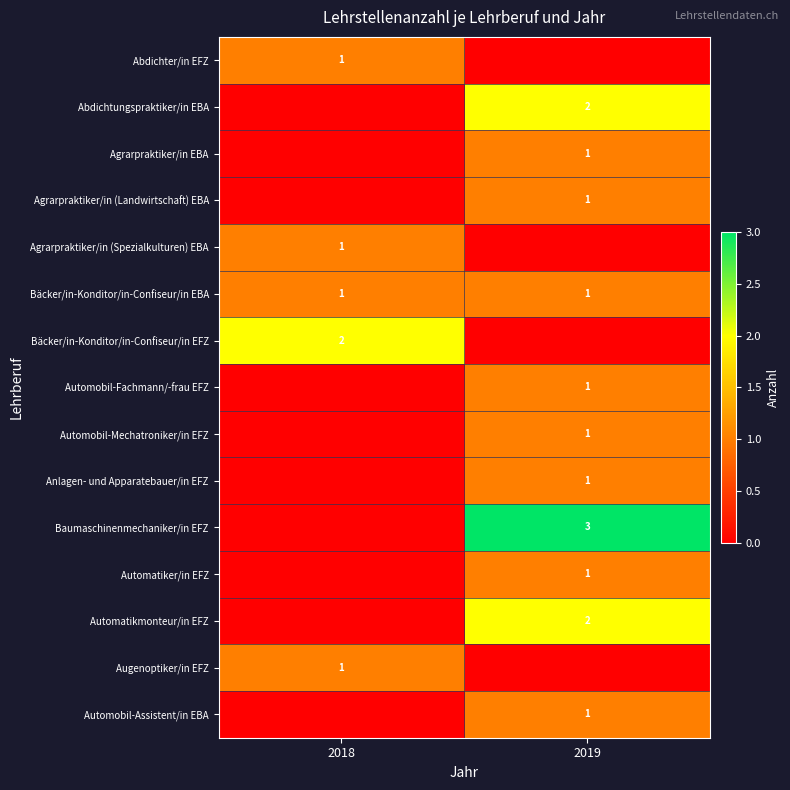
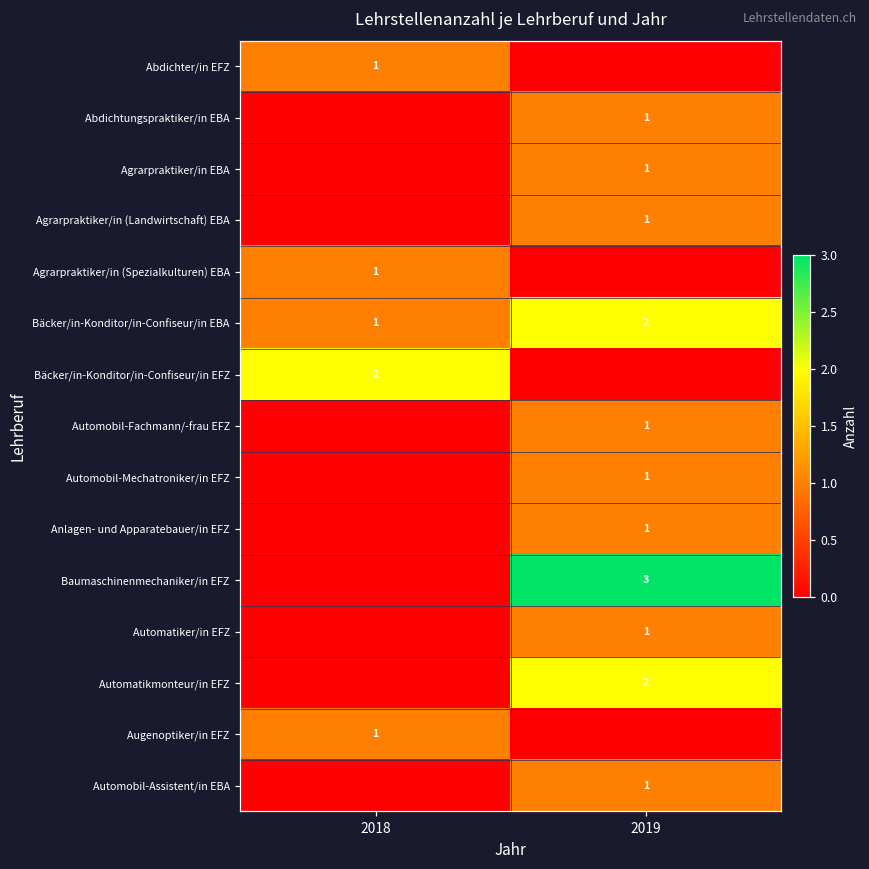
Abdichtungspraktiker/in EBA, 2019: 2 -> 1
Bäcker/in-Konditor/in-Confiseur/in EBA, 2019: 1 -> 2
